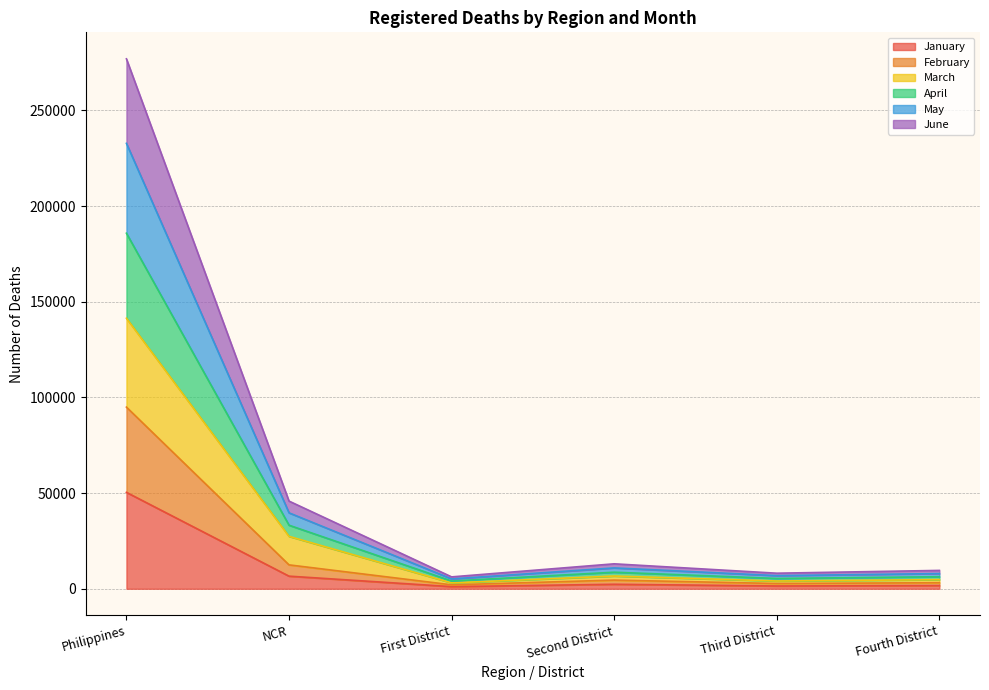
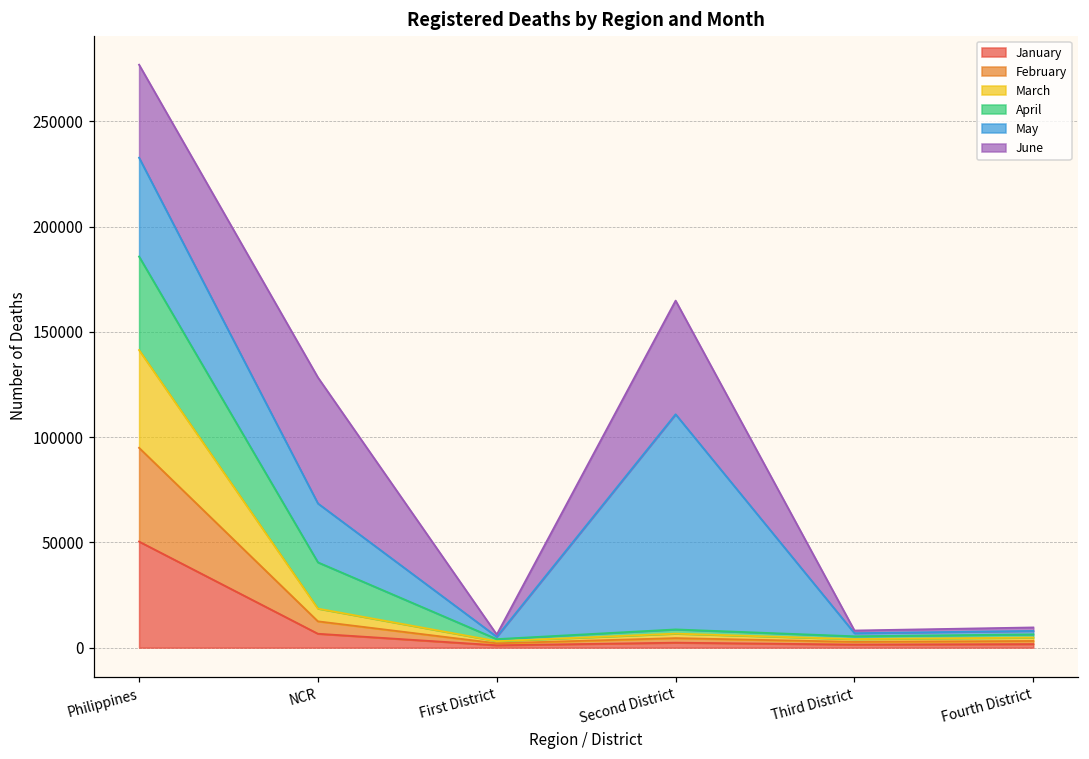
March, NCR: 15000 -> 6000
April, NCR: 6000 -> 22000
May, NCR: 6000 -> 28000
June, NCR: 6000 -> 60000
May, Second District: 2000 -> 102000
June, Second District: 2000 -> 54000
